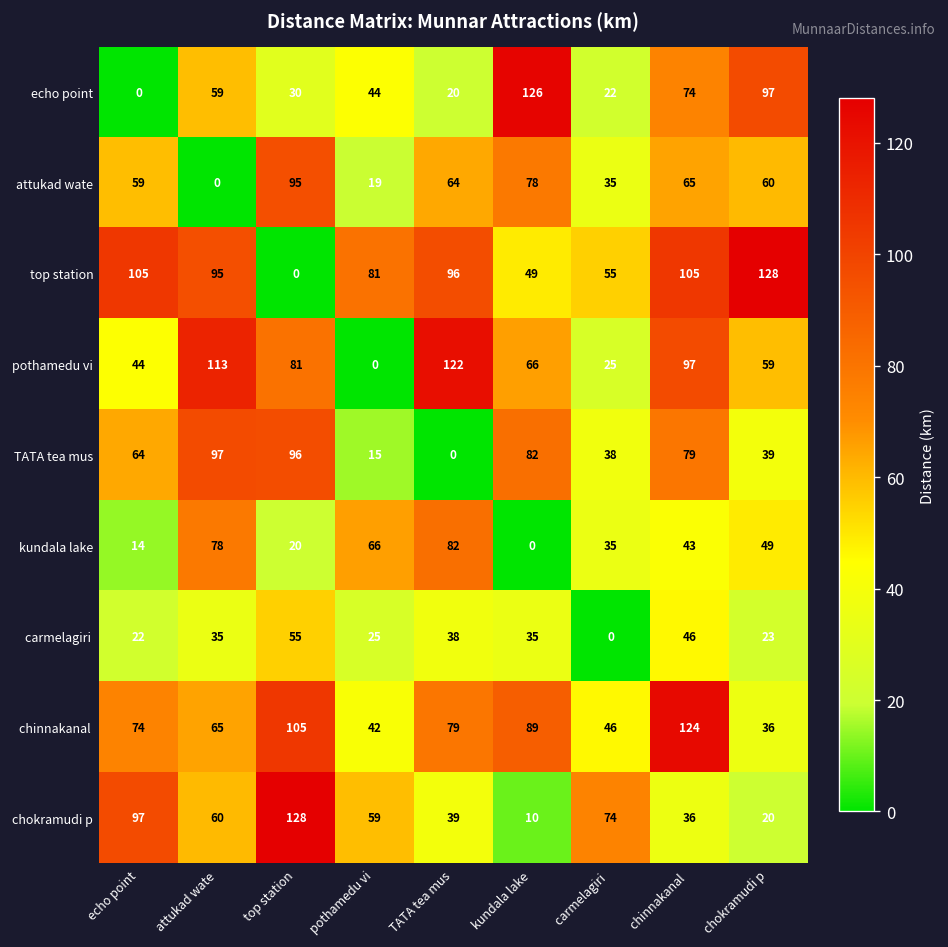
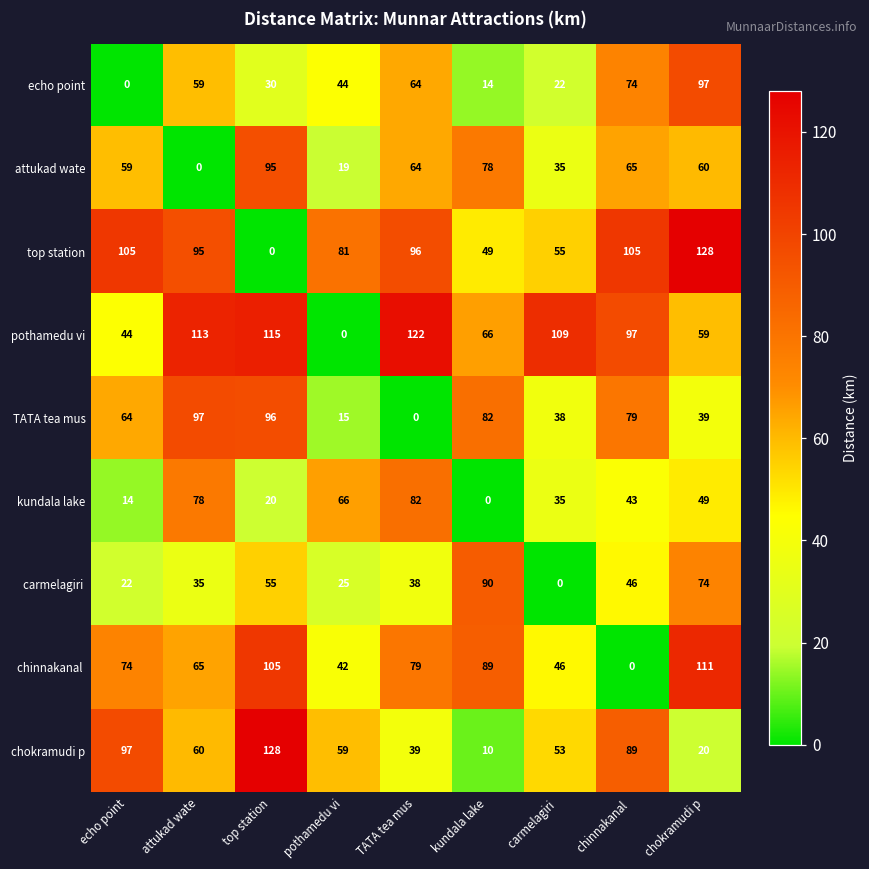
echo point, TATA tea mus: 20 -> 64
echo point, kundala lake: 126 -> 14
pothamedu vi, top station: 81 -> 115
pothamedu vi, carmelagiri: 25 -> 109
carmelagiri, kundala lake: 35 -> 90
carmelagiri, chokramudi p: 23 -> 74
chinnakanal, chinnakanal: 124 -> 0
chinnakanal, chokramudi p: 36 -> 111
chokramudi p, carmelagiri: 74 -> 53
chokramudi p, chinnakanal: 36 -> 89
